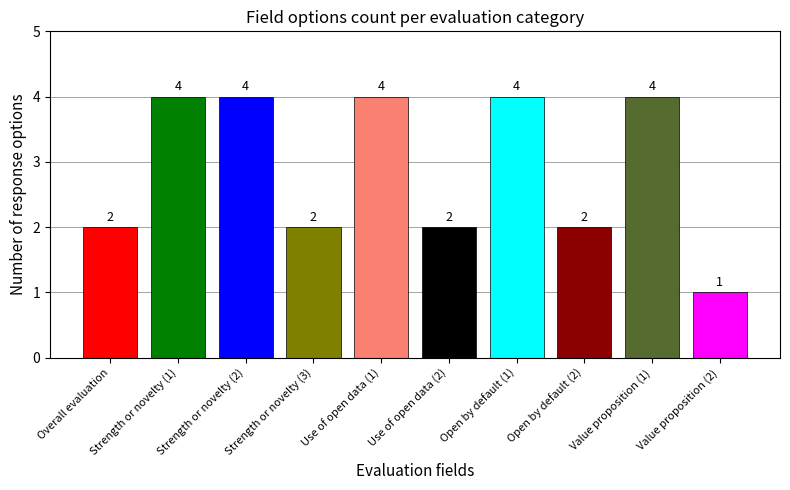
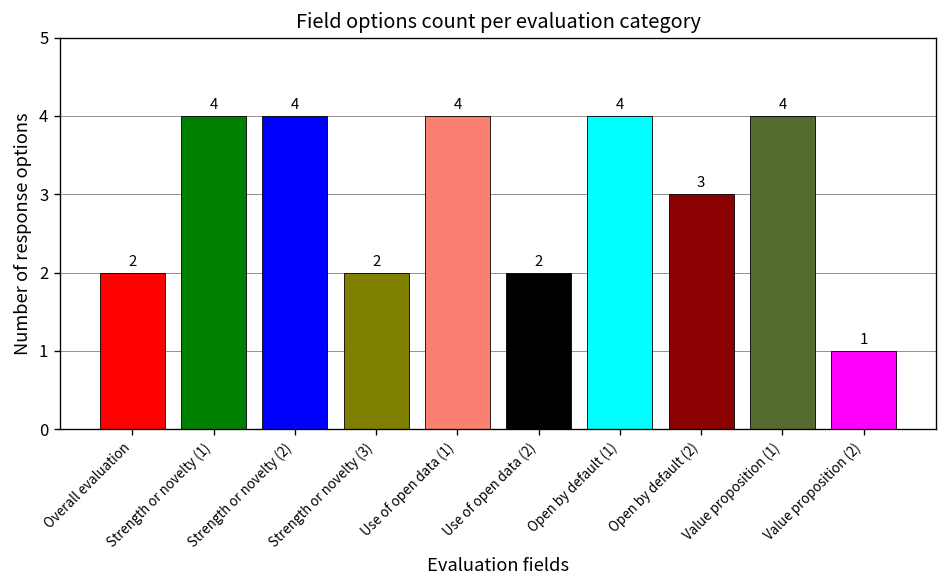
Open by default (2): 2 -> 3
